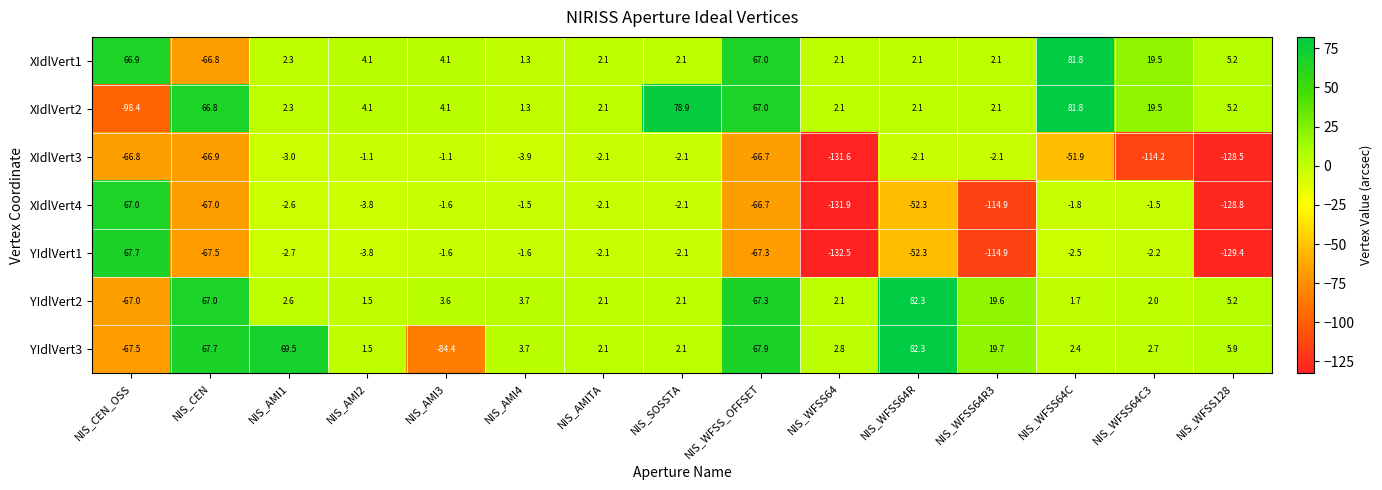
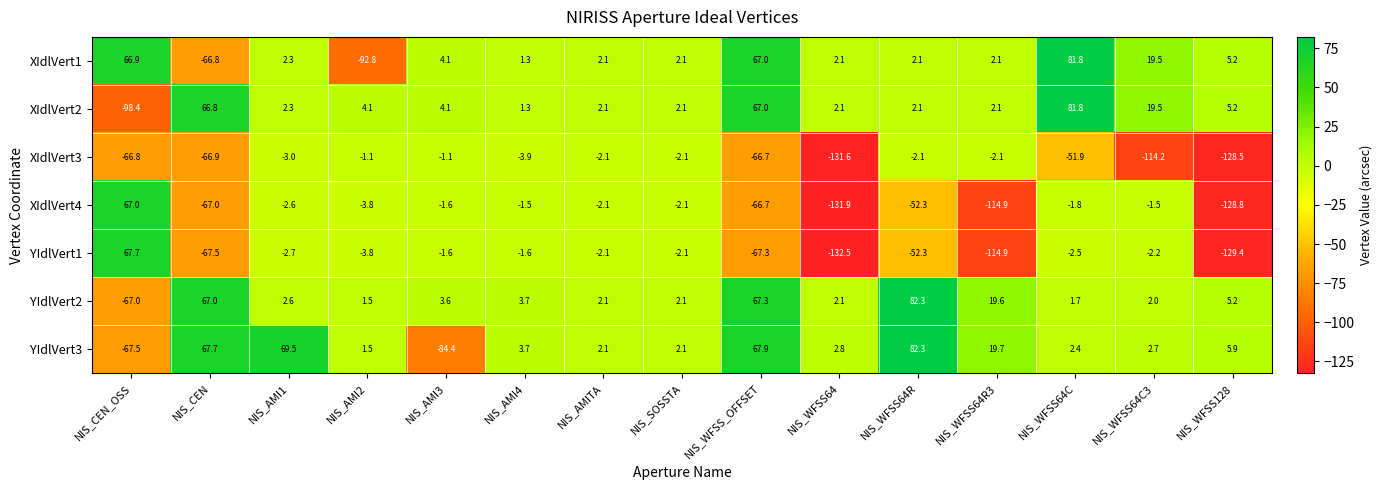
XIdlVert1, NIS_AMI2: 4.1 -> -92.8
XIdlVert2, NIS_SOSSTA: 78.9 -> 2.1
